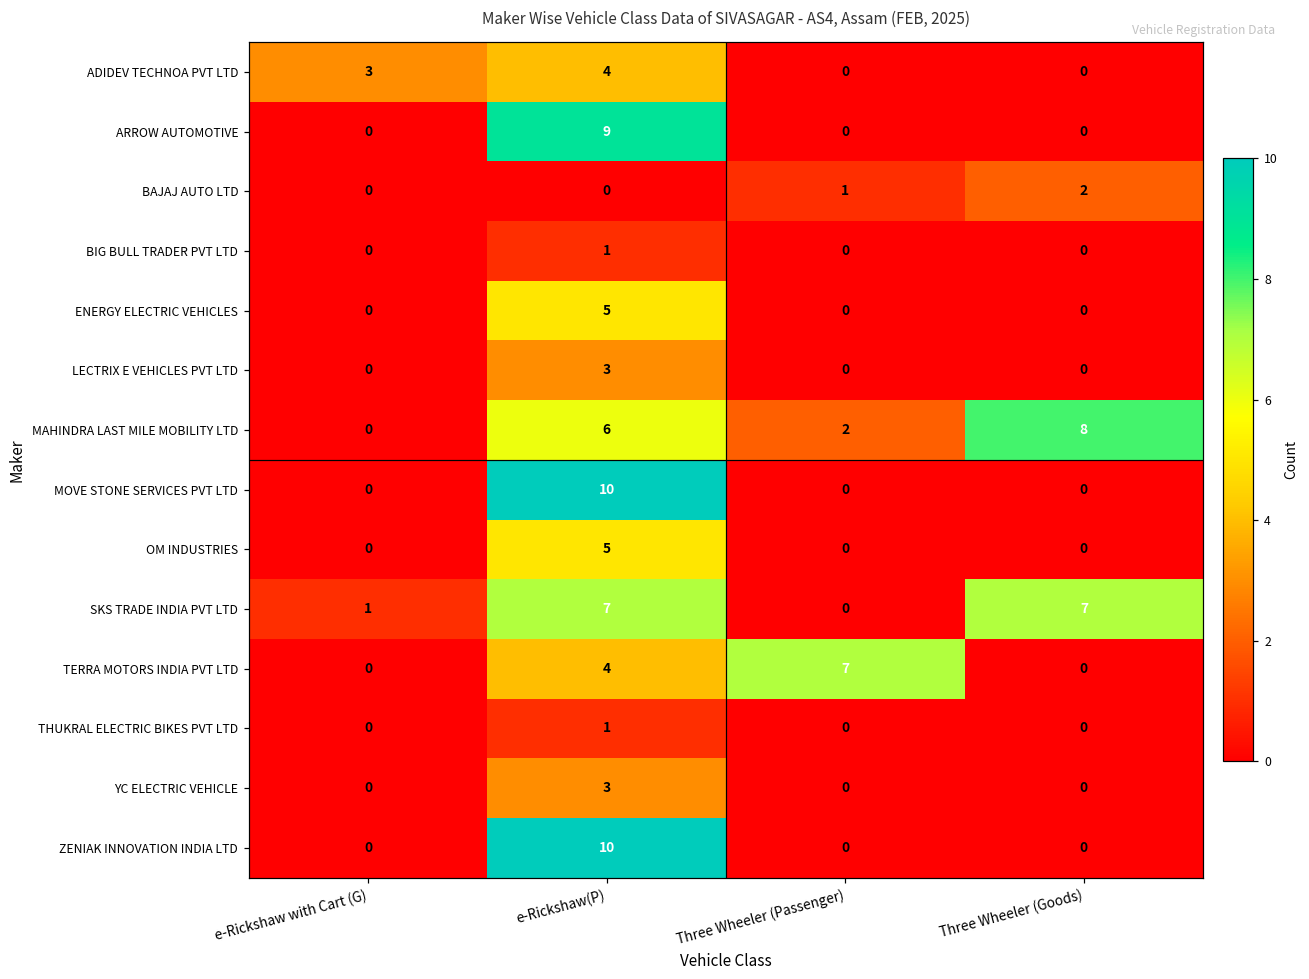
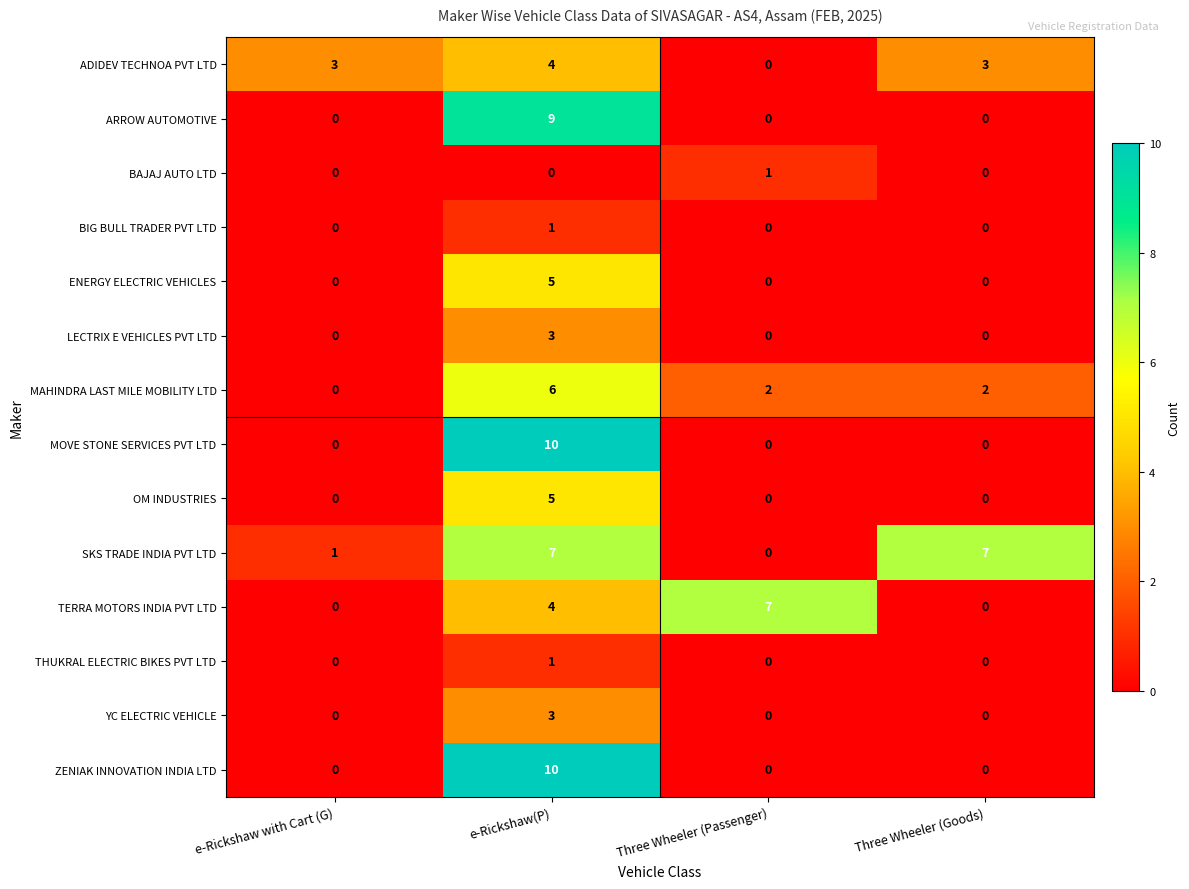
ADIDEV TECHNOA PVT LTD, Three Wheeler (Goods): 0 -> 3
BAJAJ AUTO LTD, Three Wheeler (Goods): 2 -> 0
MAHINDRA LAST MILE MOBILITY LTD, Three Wheeler (Goods): 8 -> 2
